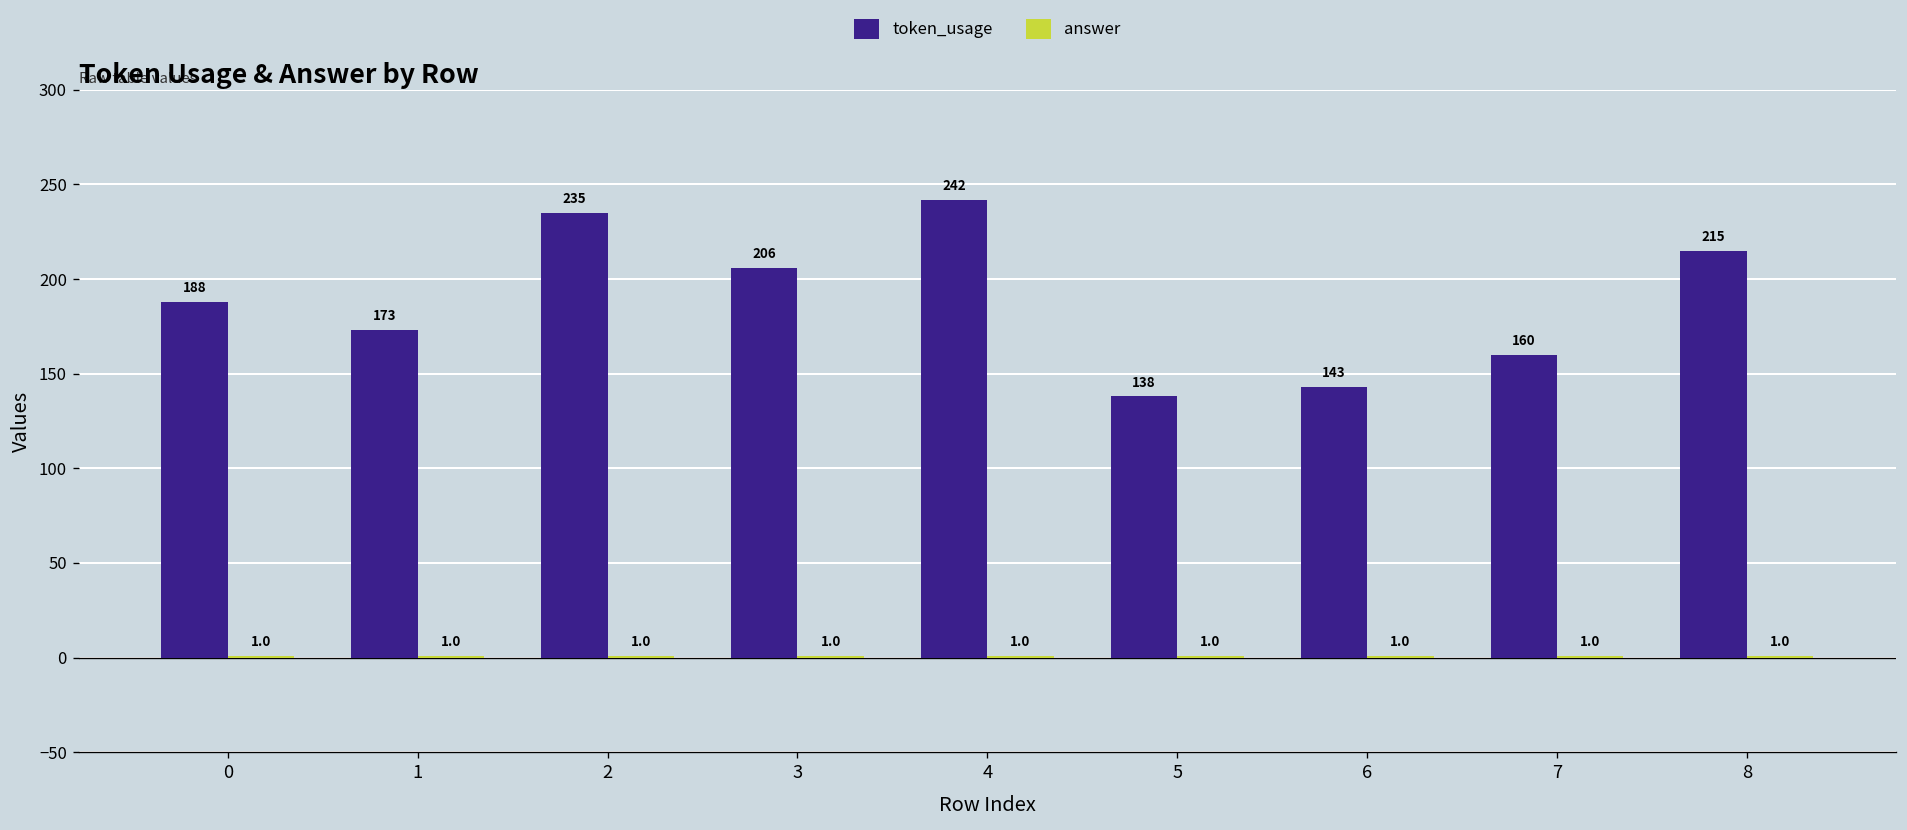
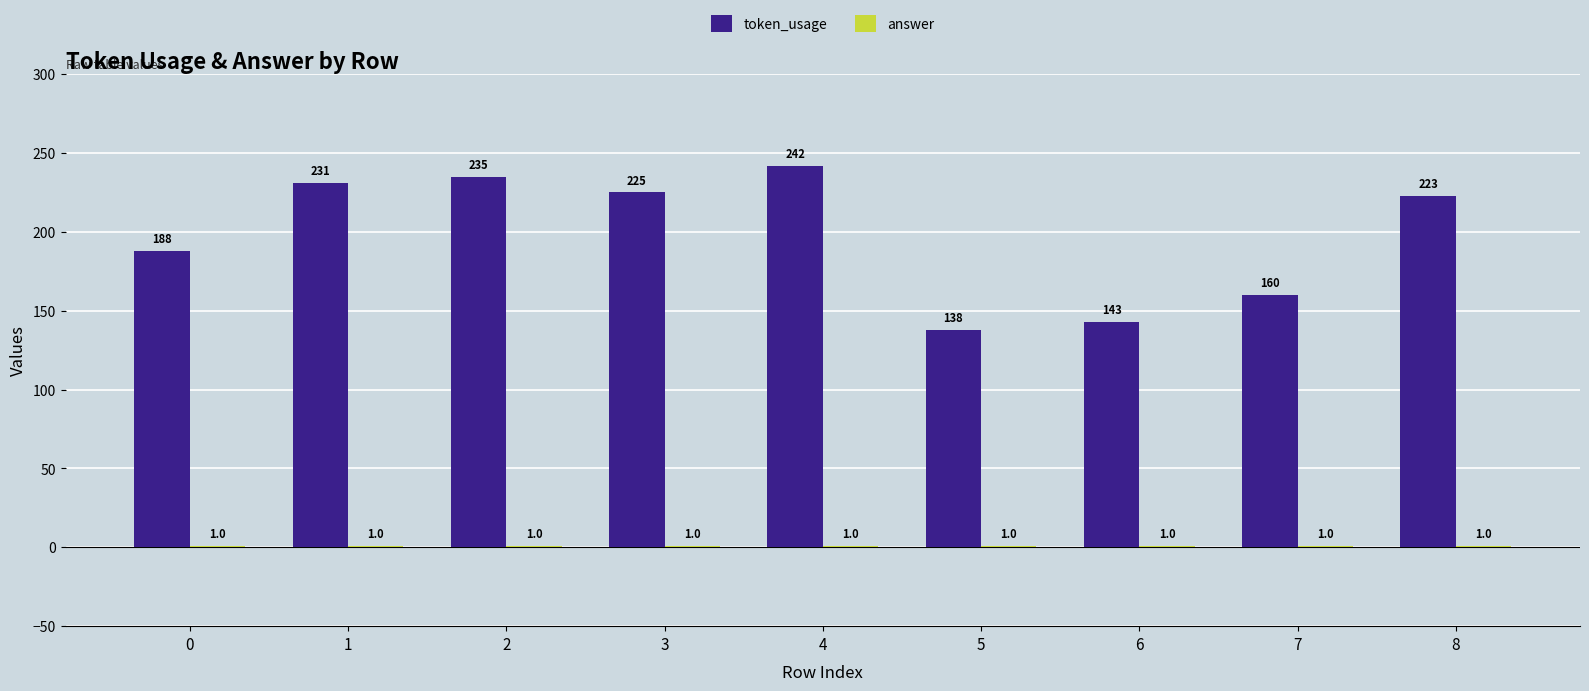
token_usage, 1: 173 -> 231
token_usage, 3: 206 -> 225
token_usage, 8: 215 -> 223
